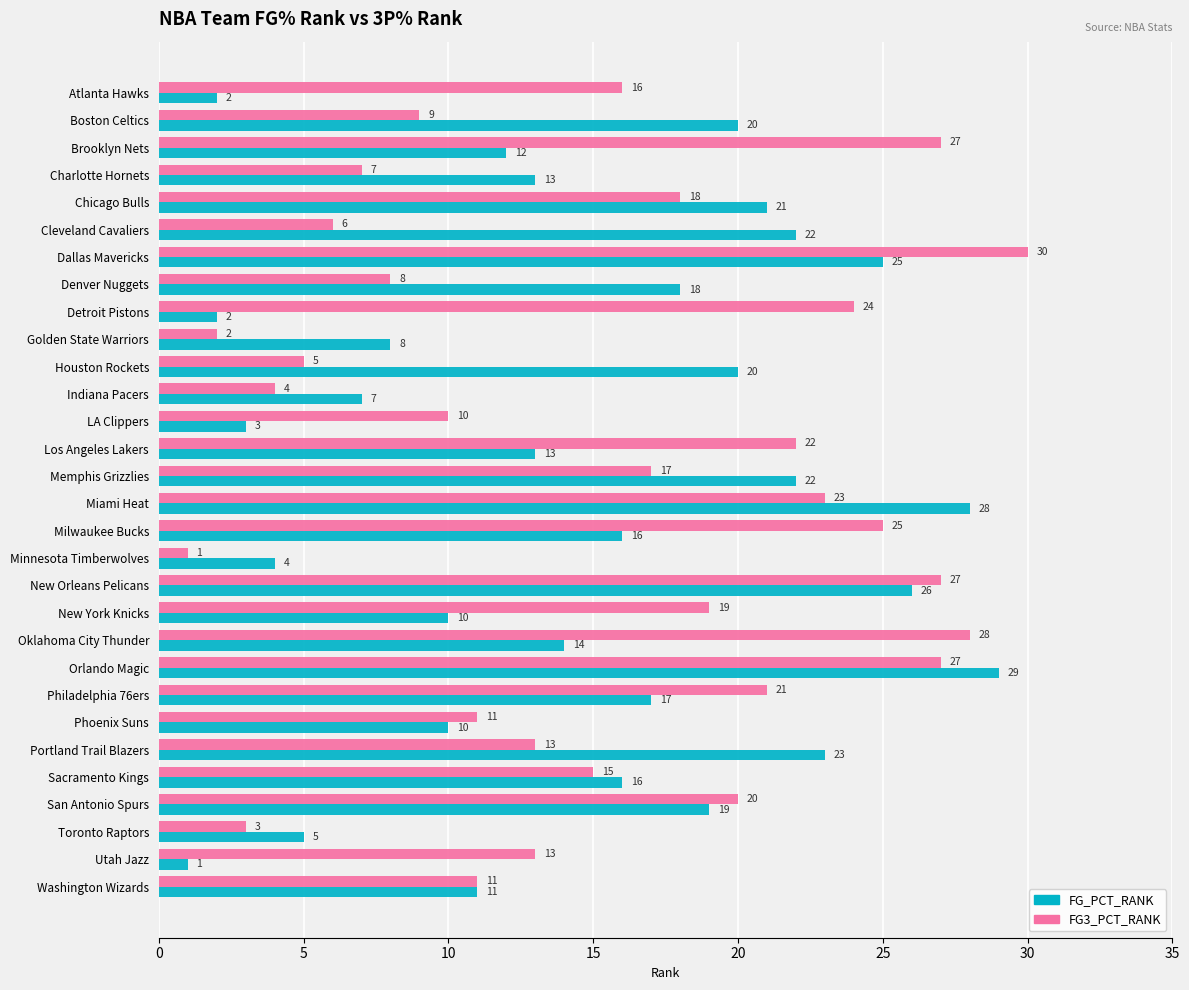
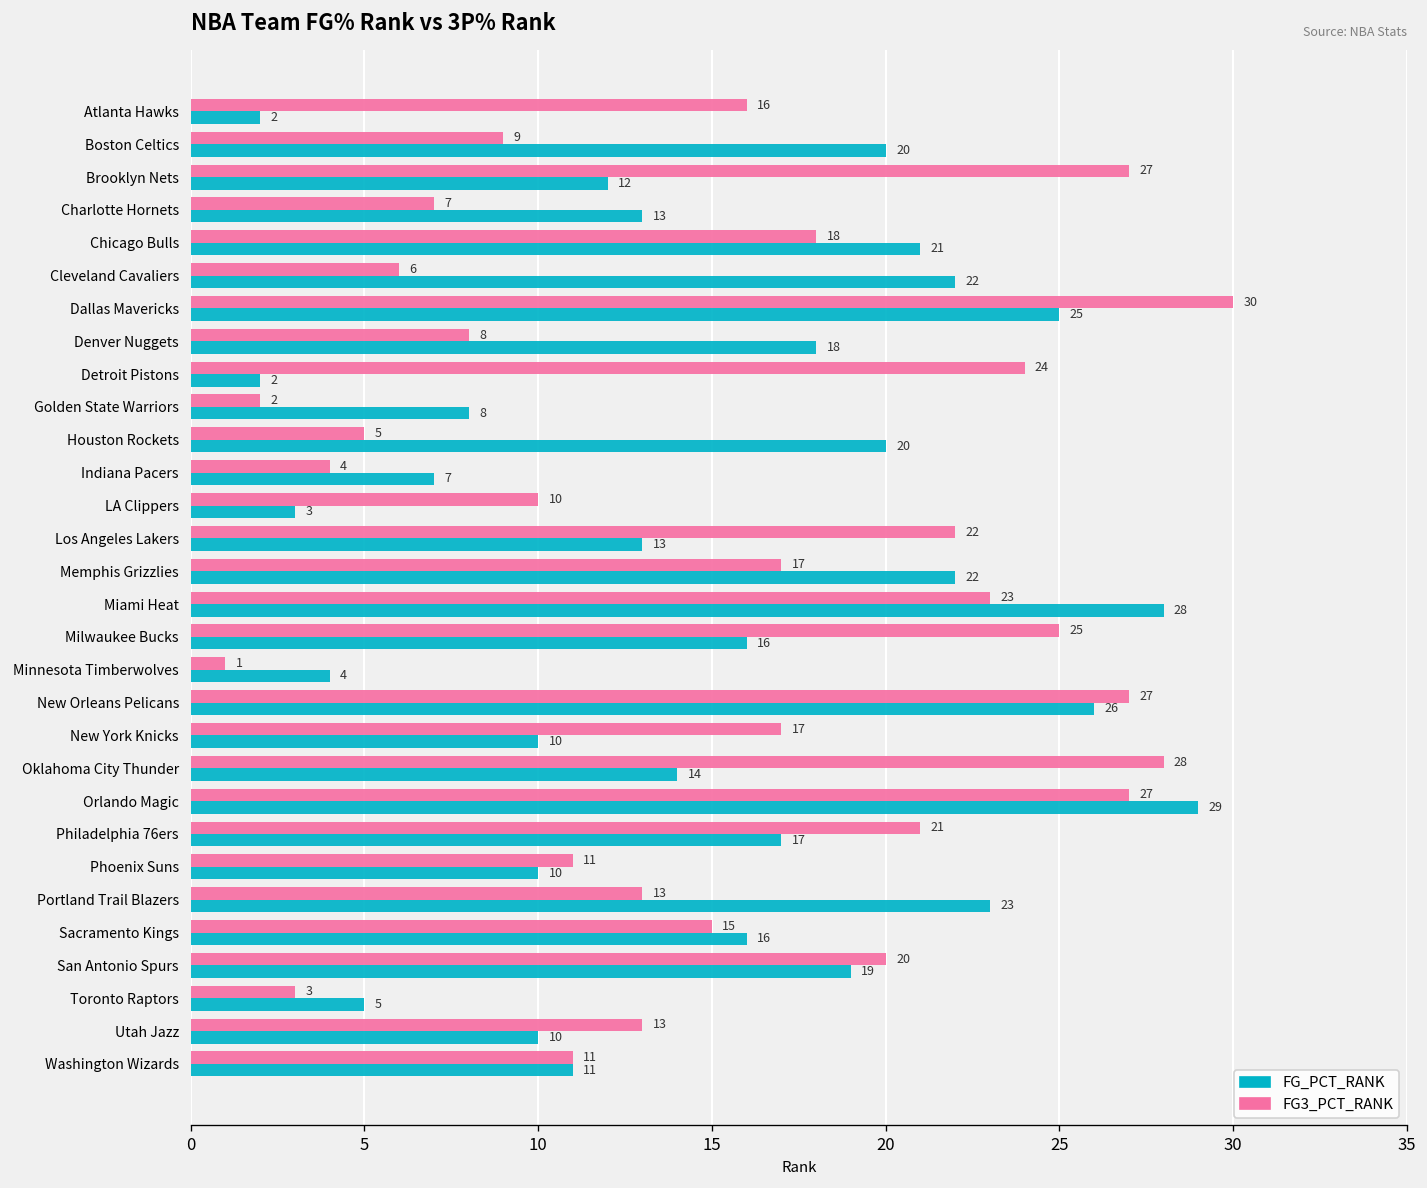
FG3_PCT_RANK, New York Knicks: 19 -> 17
FG_PCT_RANK, Utah Jazz: 1 -> 10
